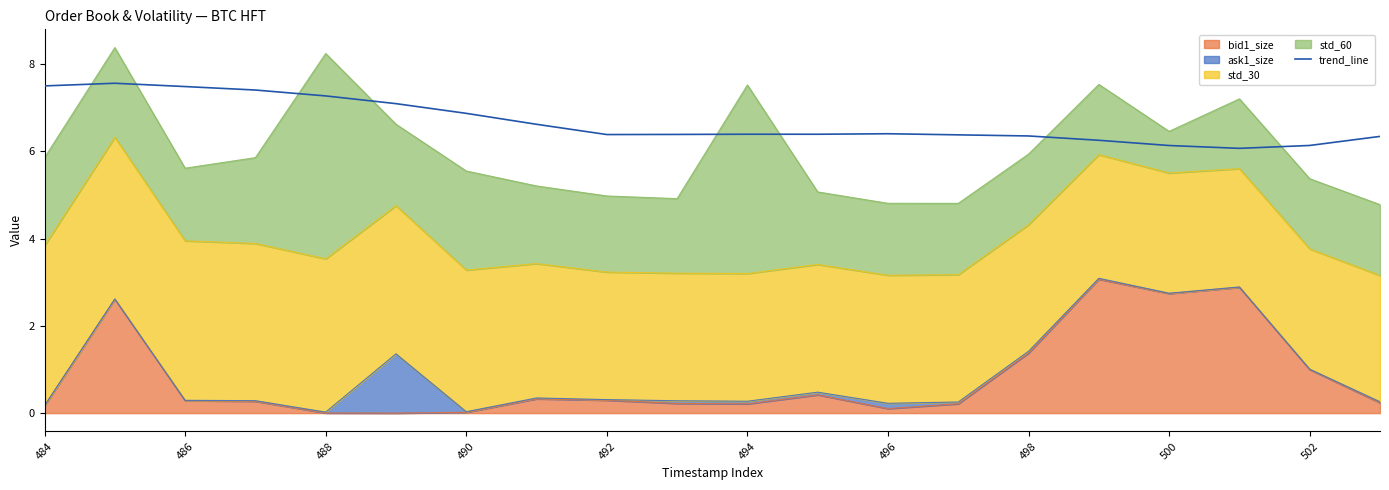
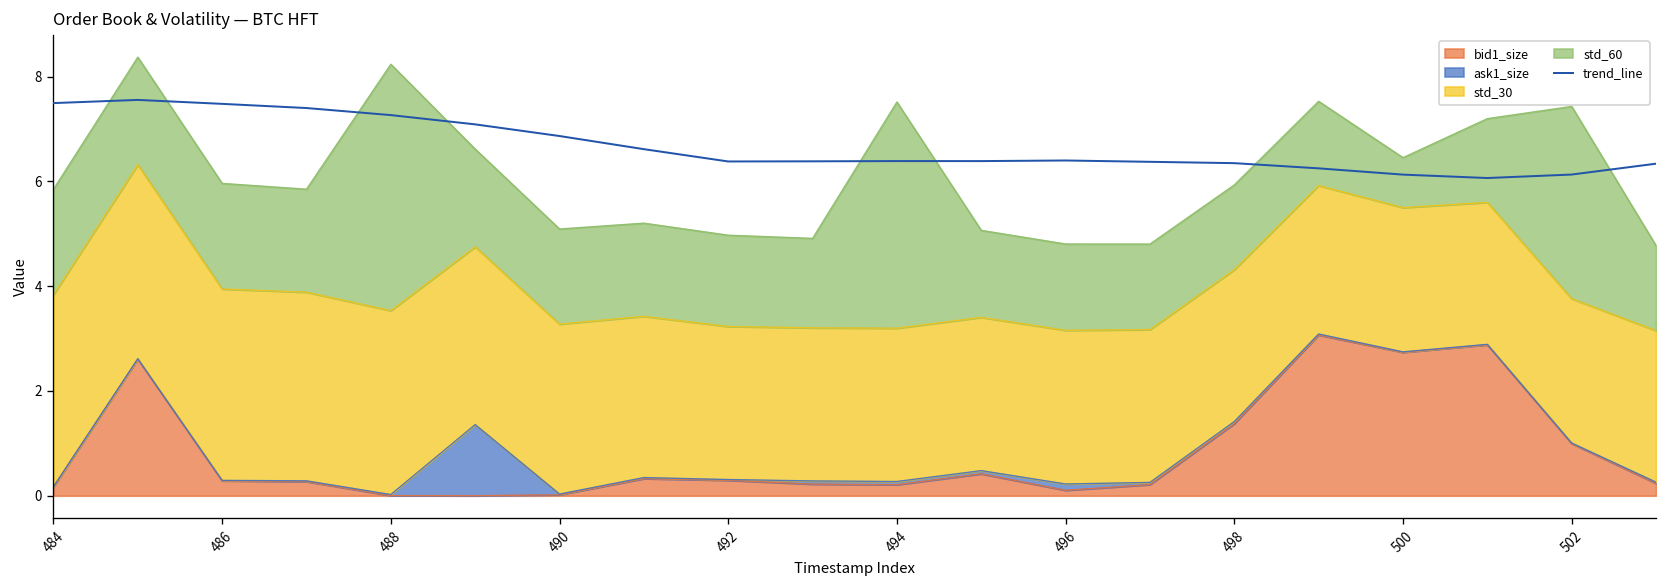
std_60, 486: 1.7 -> 2.0
std_60, 490: 2.3 -> 1.8
std_60, 502: 1.6 -> 3.7
